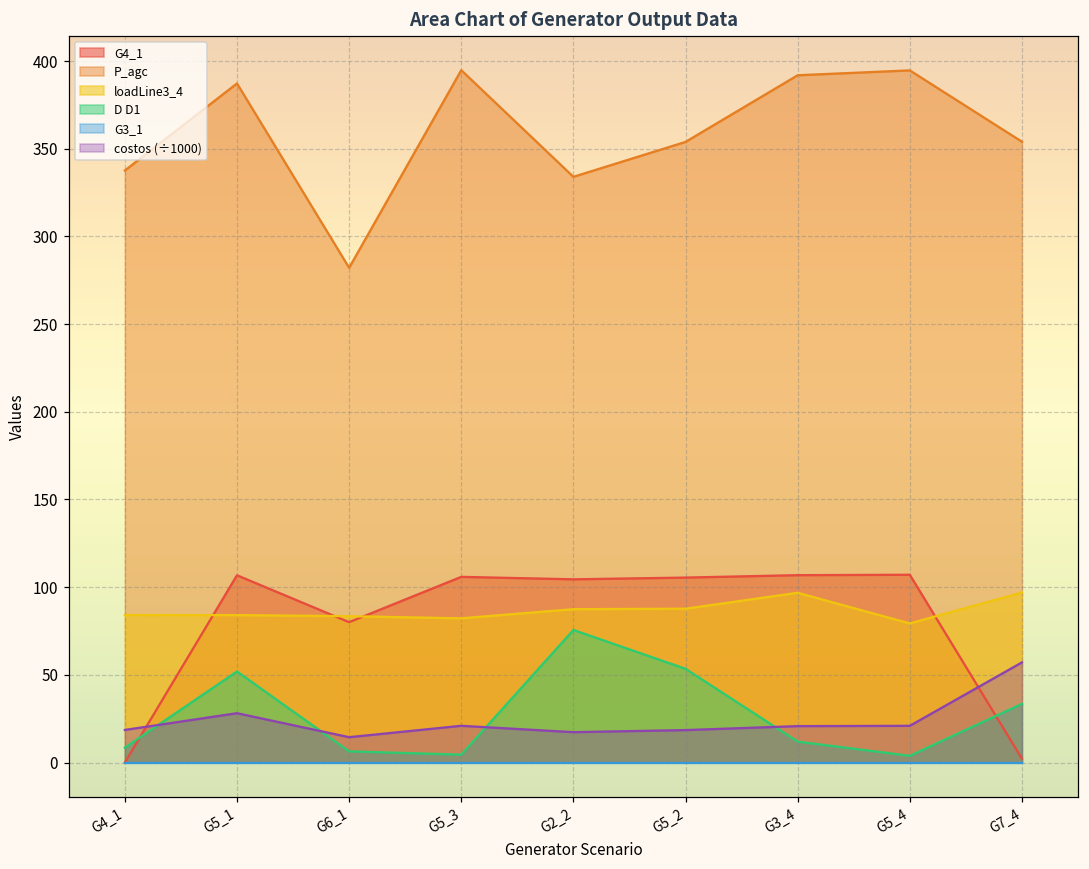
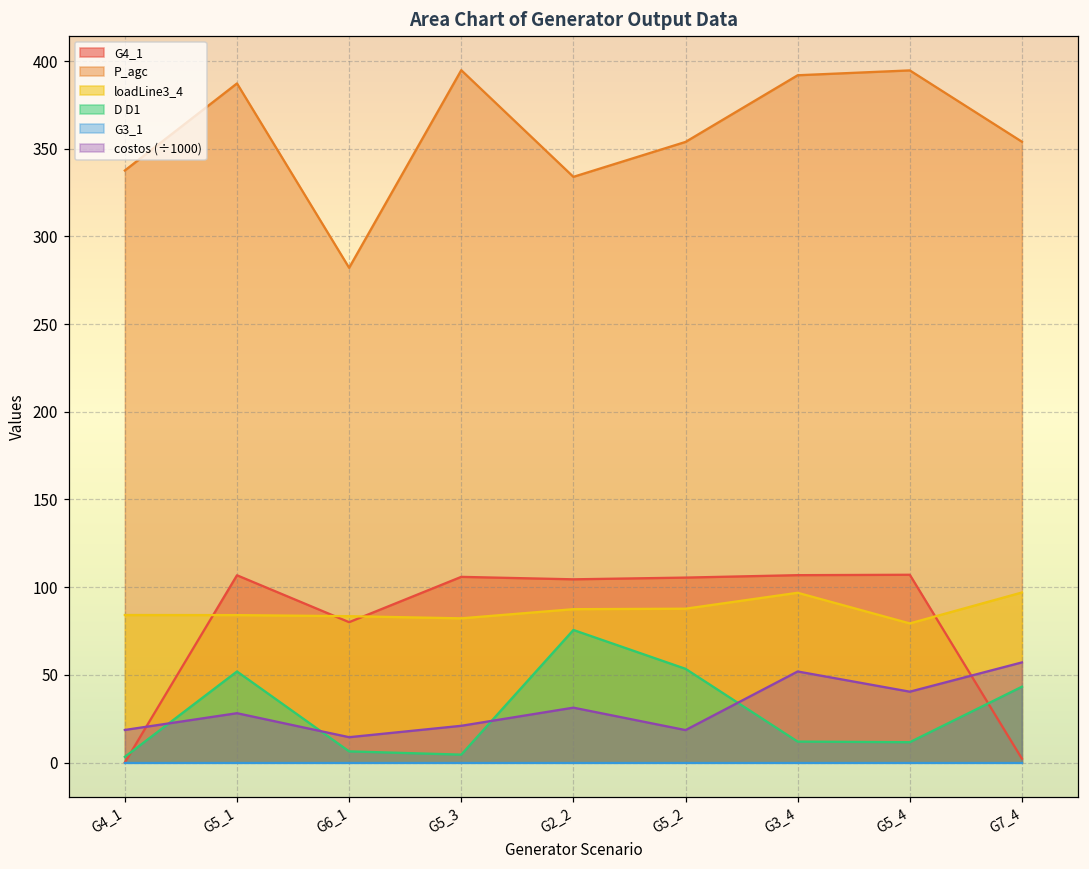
D D1, G4_1: 8 -> 3
costos (÷1000), G2_2: 17 -> 31
costos (÷1000), G3_4: 21 -> 52
D D1, G5_4: 4 -> 12
costos (÷1000), G5_4: 21 -> 40
D D1, G7_4: 33 -> 43
